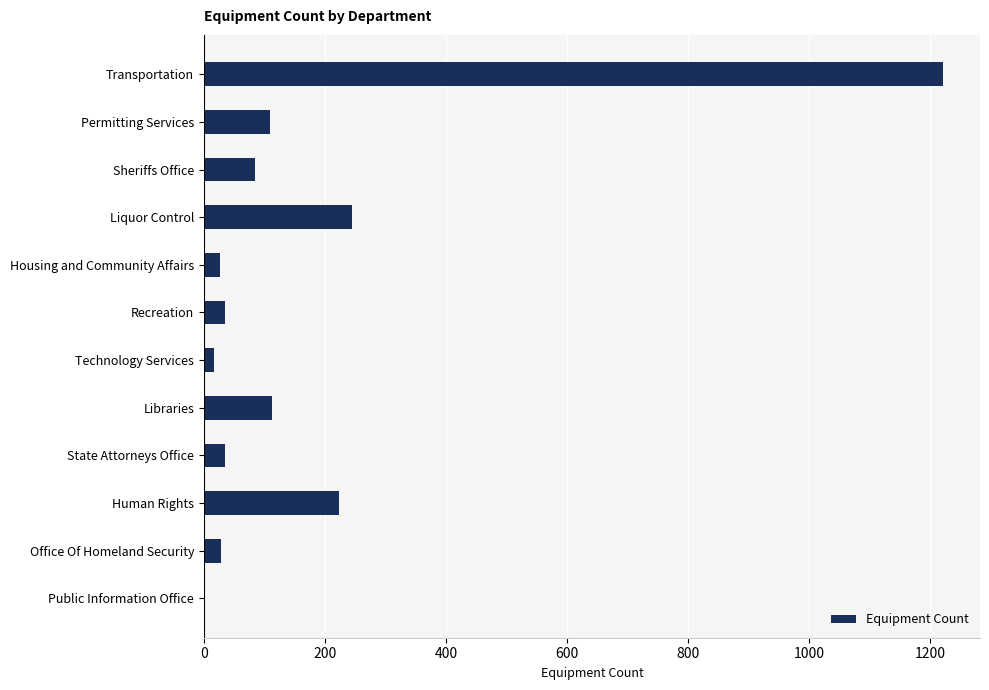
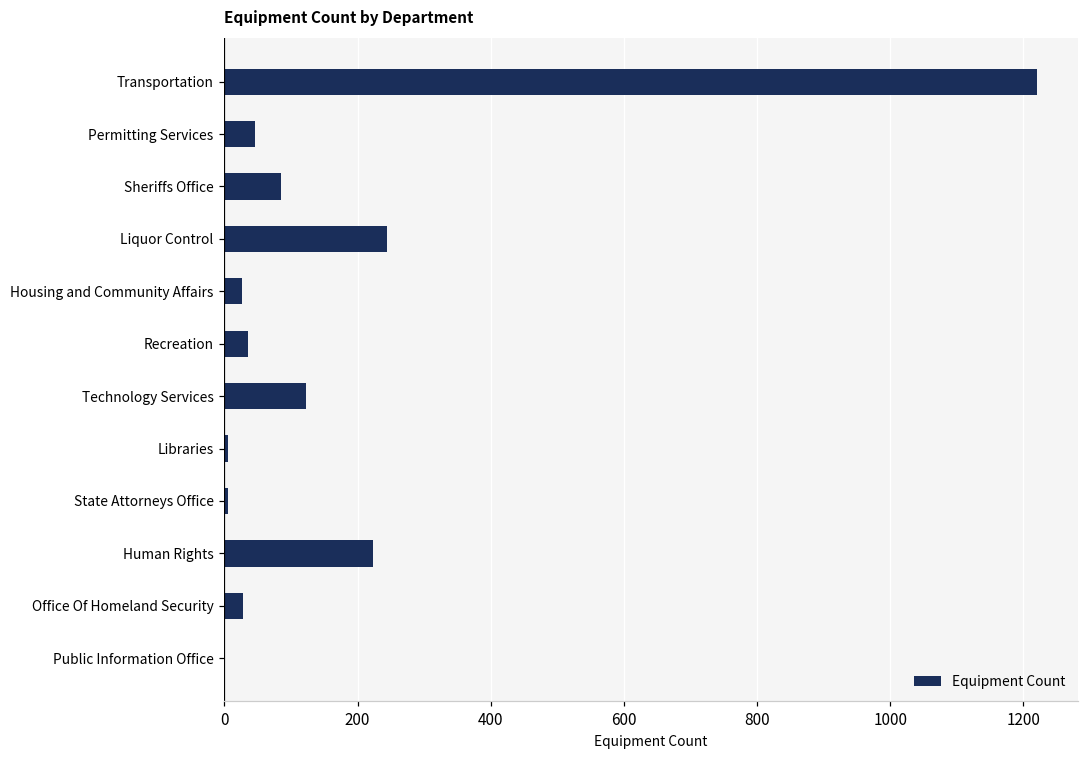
Permitting Services: 110 -> 50
Technology Services: 20 -> 120
Libraries: 110 -> 10
State Attorneys Office: 40 -> 10
